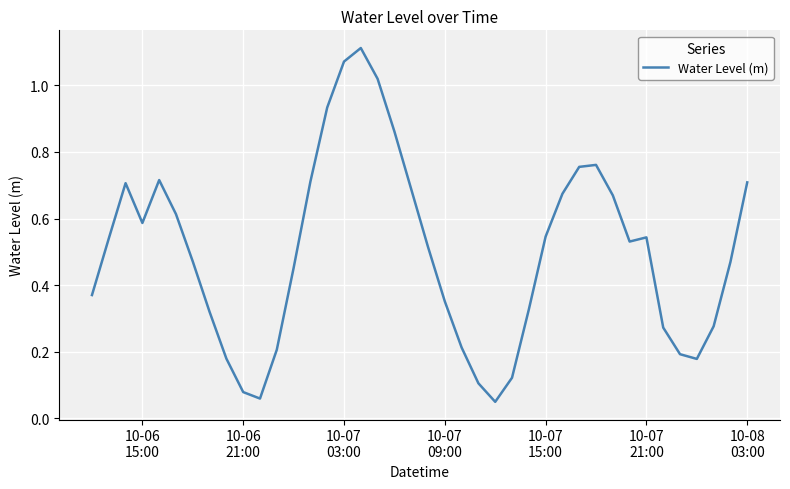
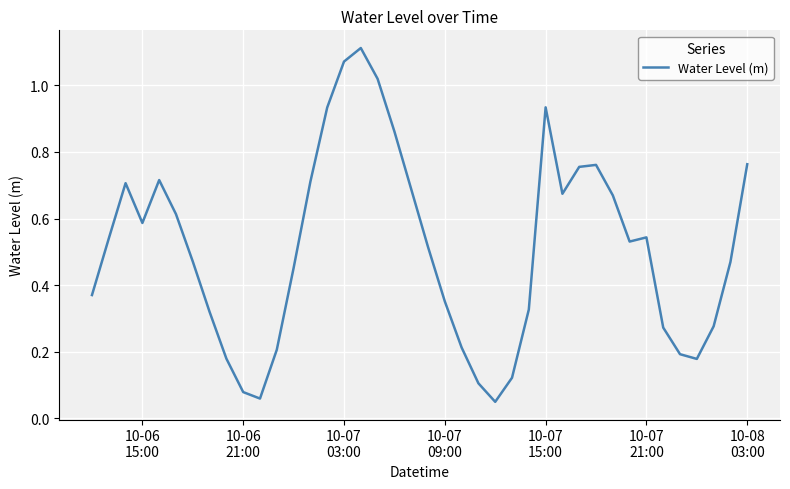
10-07 15:00: 0.55 -> 0.93
10-08 03:00: 0.71 -> 0.76
